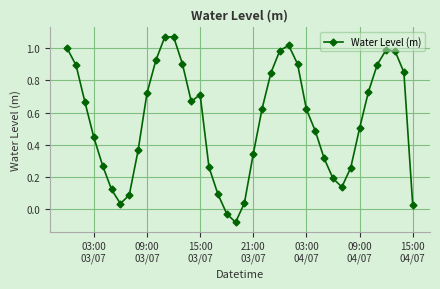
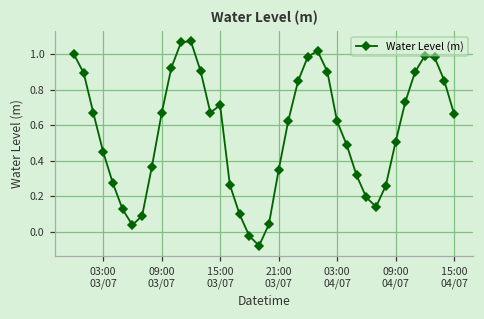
09:00 03/07: 0.72 -> 0.67
15:00 04/07: 0.03 -> 0.66
